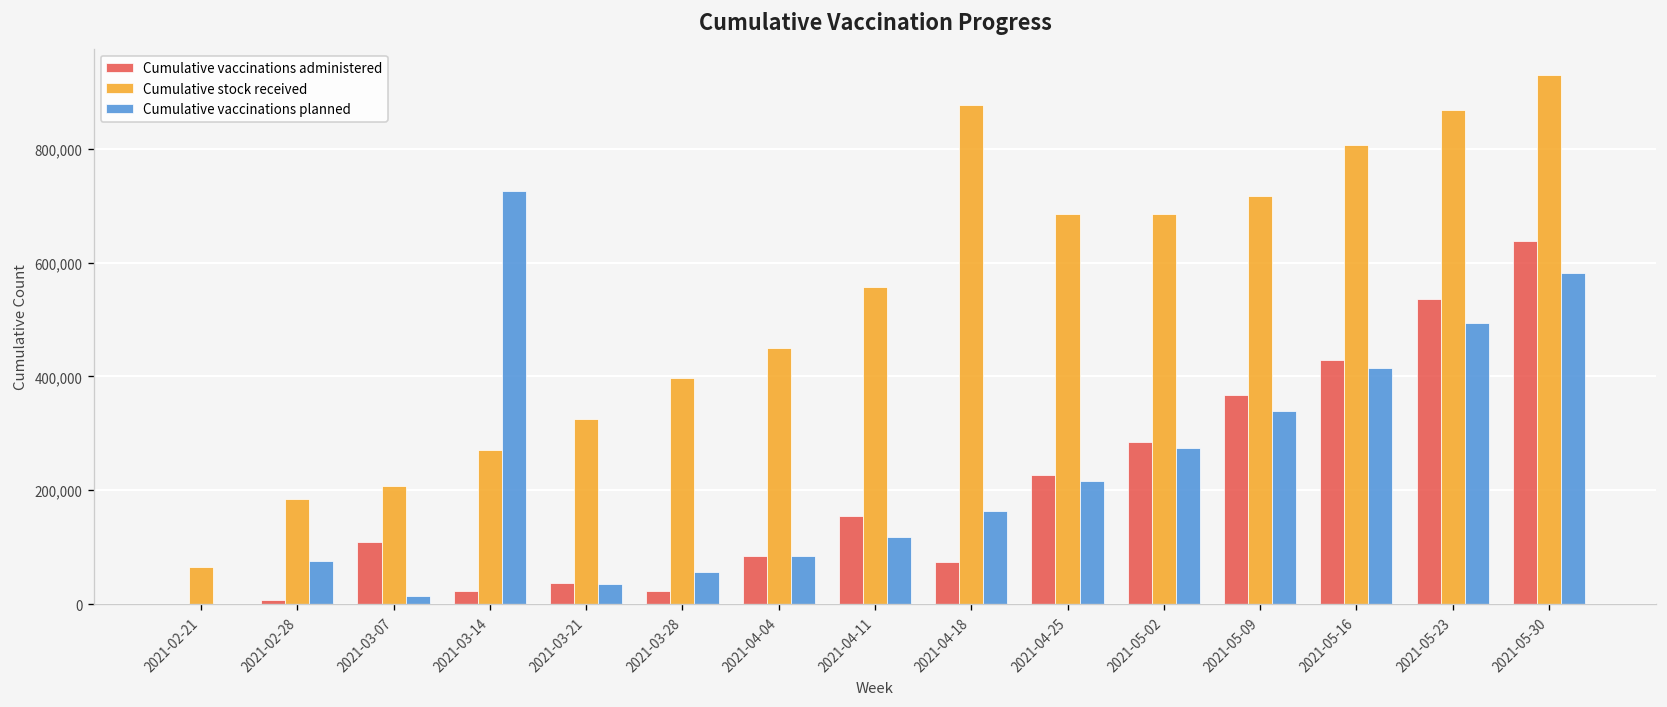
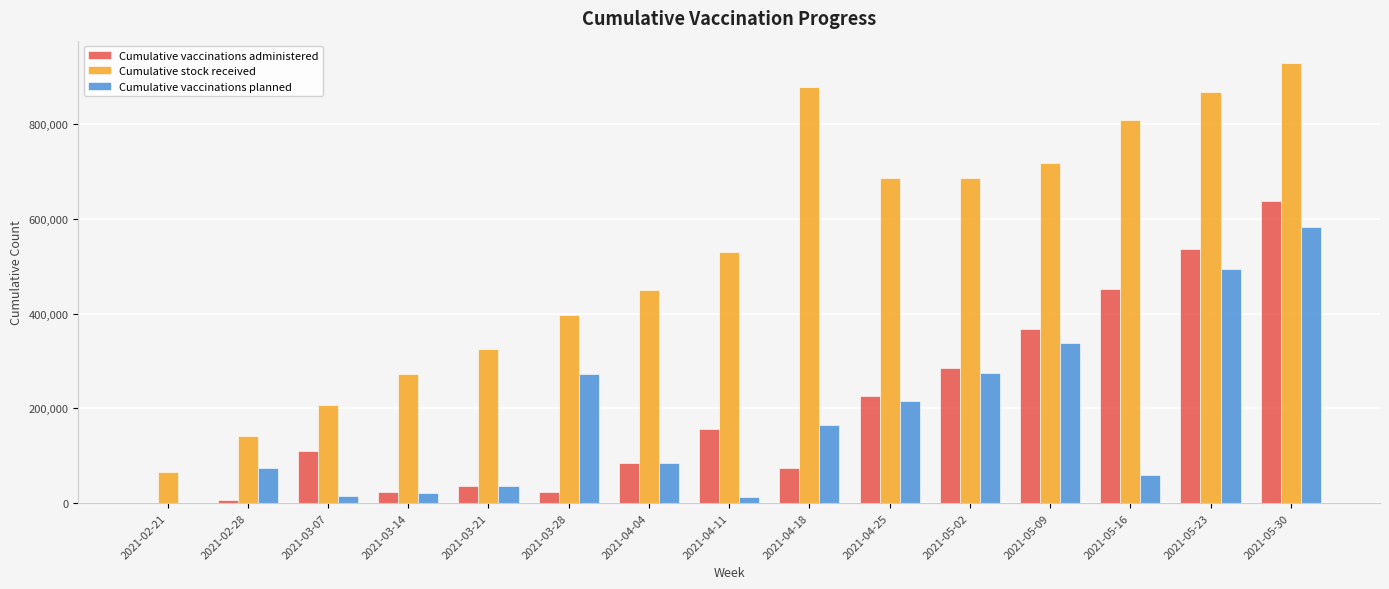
Cumulative stock received, 2021-02-28: 180,000 -> 140,000
Cumulative vaccinations planned, 2021-03-14: 730,000 -> 20,000
Cumulative vaccinations planned, 2021-03-28: 60,000 -> 270,000
Cumulative stock received, 2021-04-11: 560,000 -> 530,000
Cumulative vaccinations planned, 2021-04-11: 120,000 -> 10,000
Cumulative vaccinations administered, 2021-05-16: 430,000 -> 450,000
Cumulative vaccinations planned, 2021-05-16: 410,000 -> 60,000
